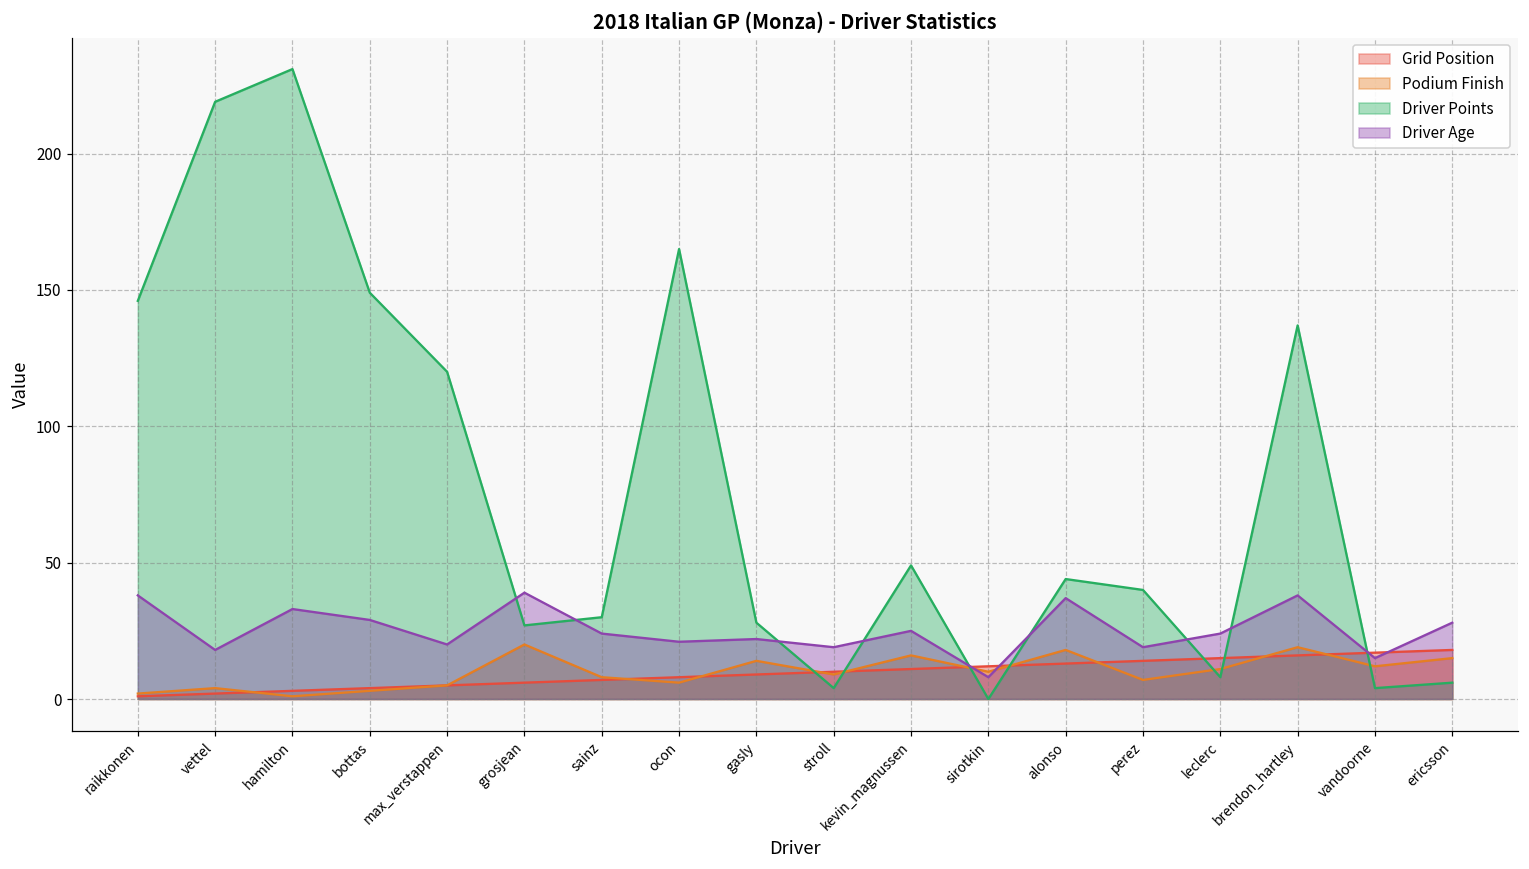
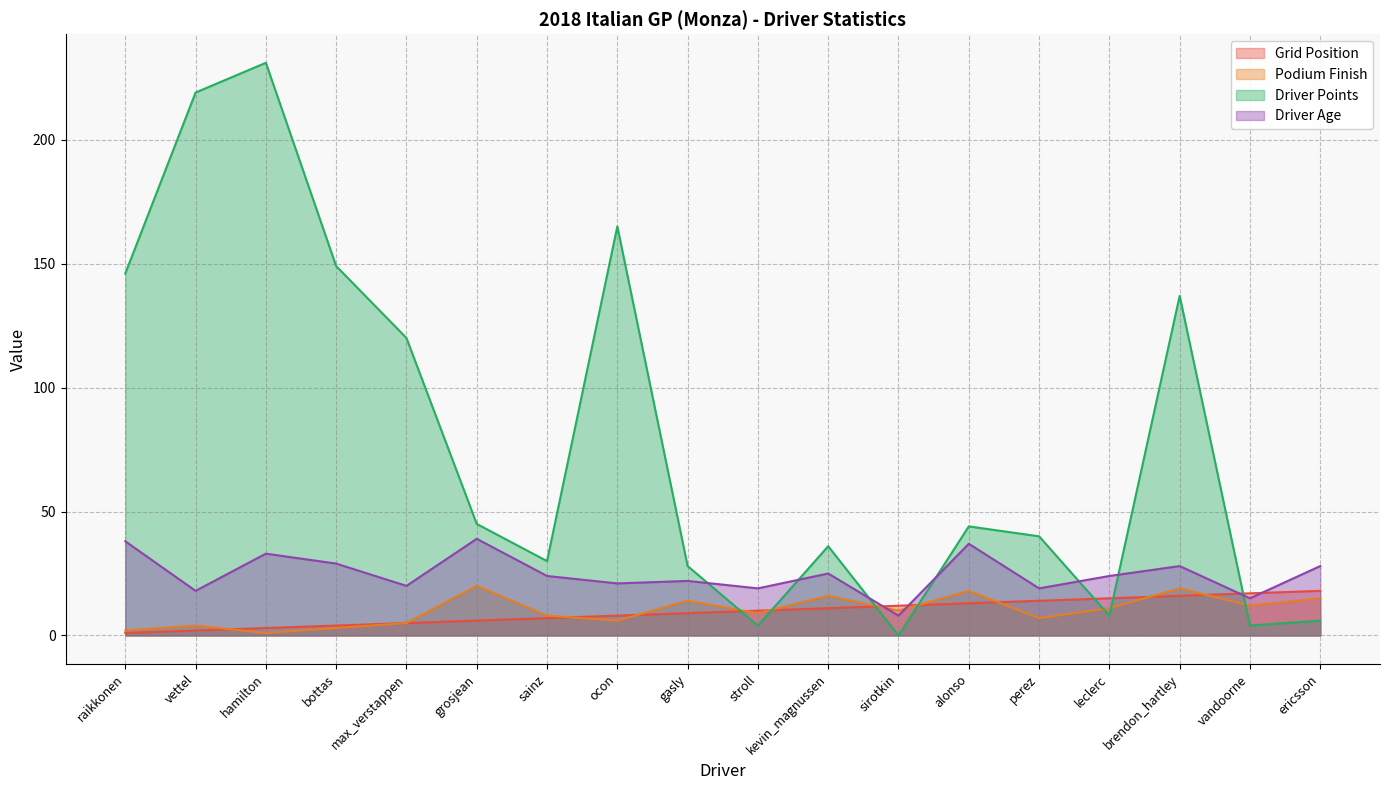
Driver Points, grosjean: 27 -> 45
Driver Points, kevin_magnussen: 49 -> 36
Driver Age, brendon_hartley: 38 -> 28
